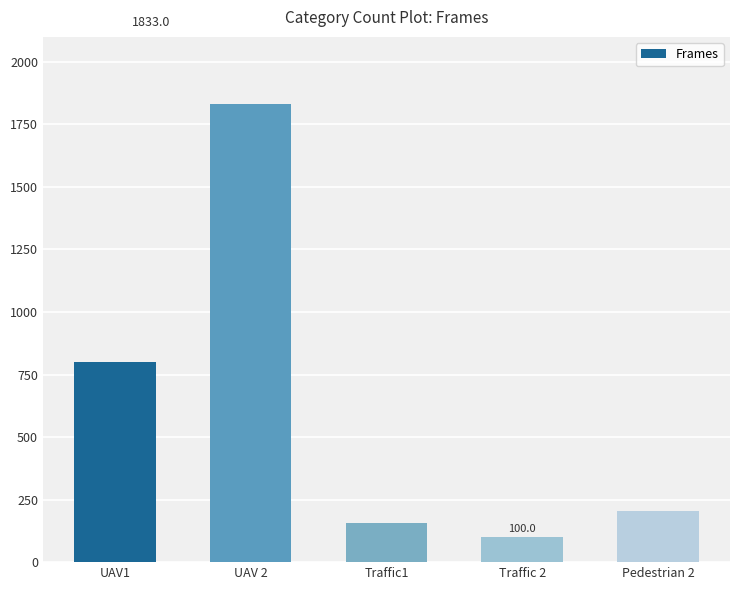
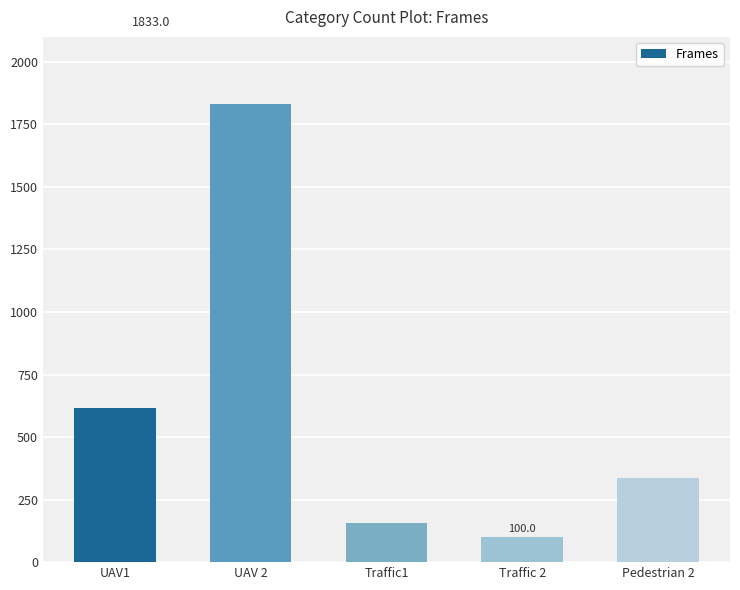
UAV1: 800 -> 620
Pedestrian 2: 200 -> 340
